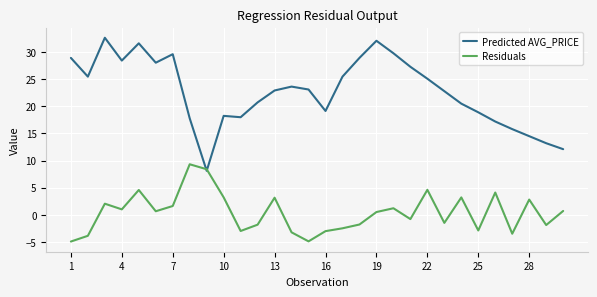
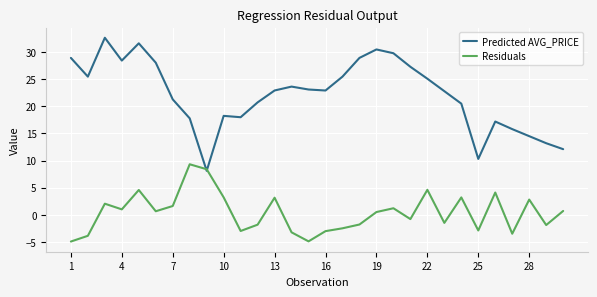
Predicted AVG_PRICE, 7: 30 -> 21
Predicted AVG_PRICE, 16: 19 -> 23
Predicted AVG_PRICE, 19: 32 -> 31
Predicted AVG_PRICE, 25: 19 -> 10
